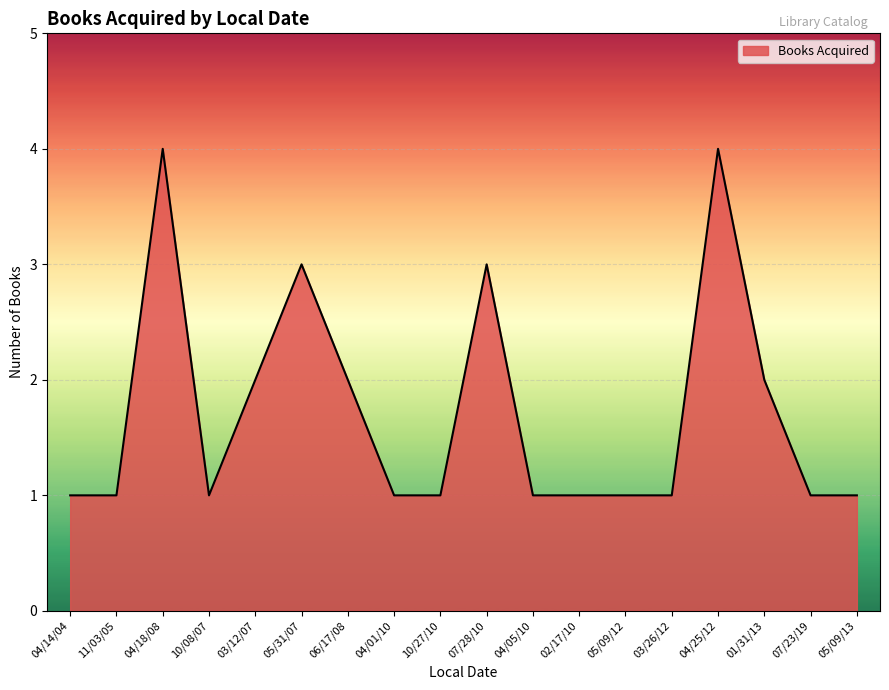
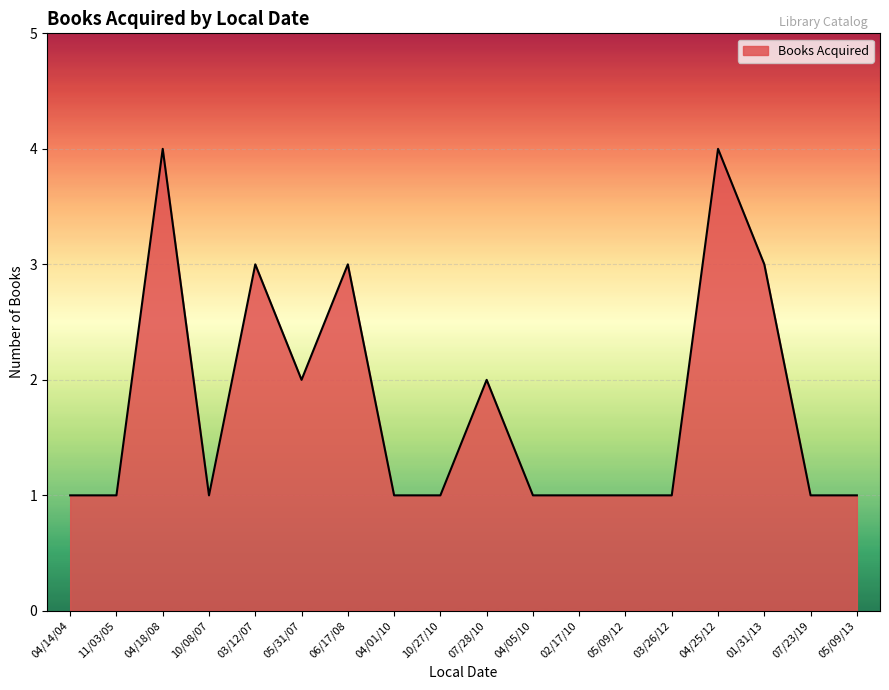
03/12/07: 2 -> 3
05/31/07: 3 -> 2
06/17/08: 2 -> 3
07/28/10: 3 -> 2
01/31/13: 2 -> 3
